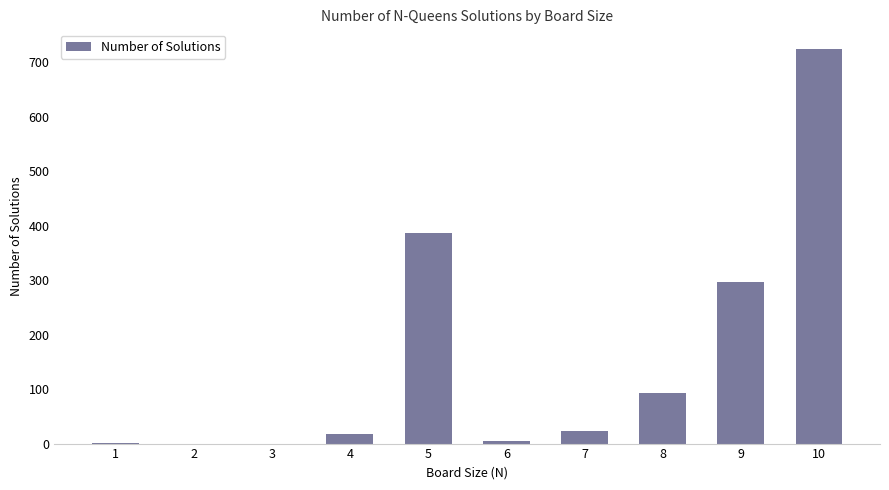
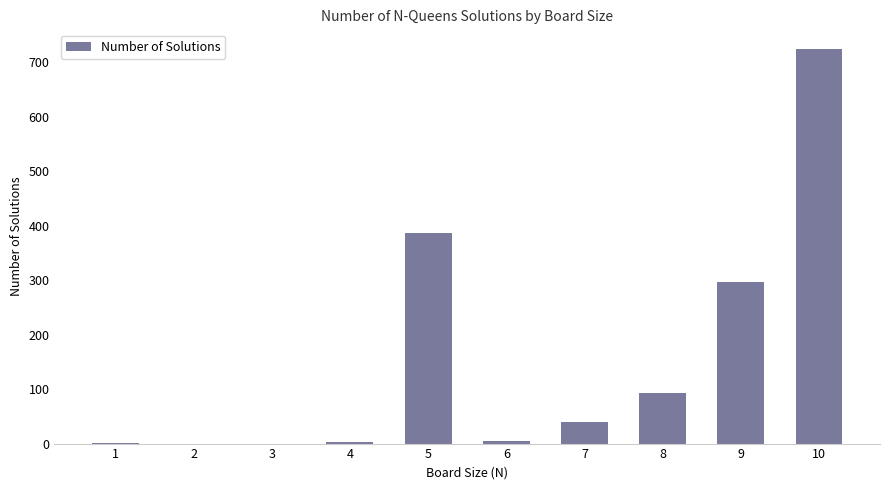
4: 20 -> 0
7: 20 -> 40
